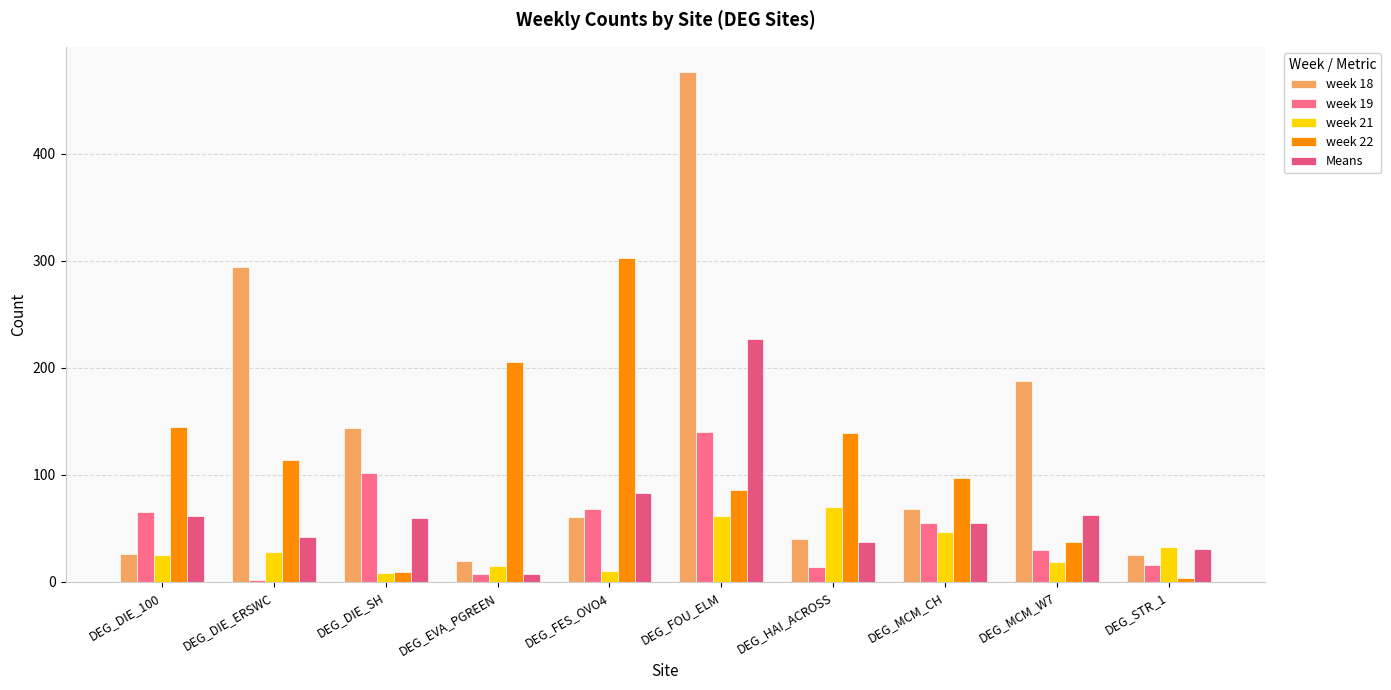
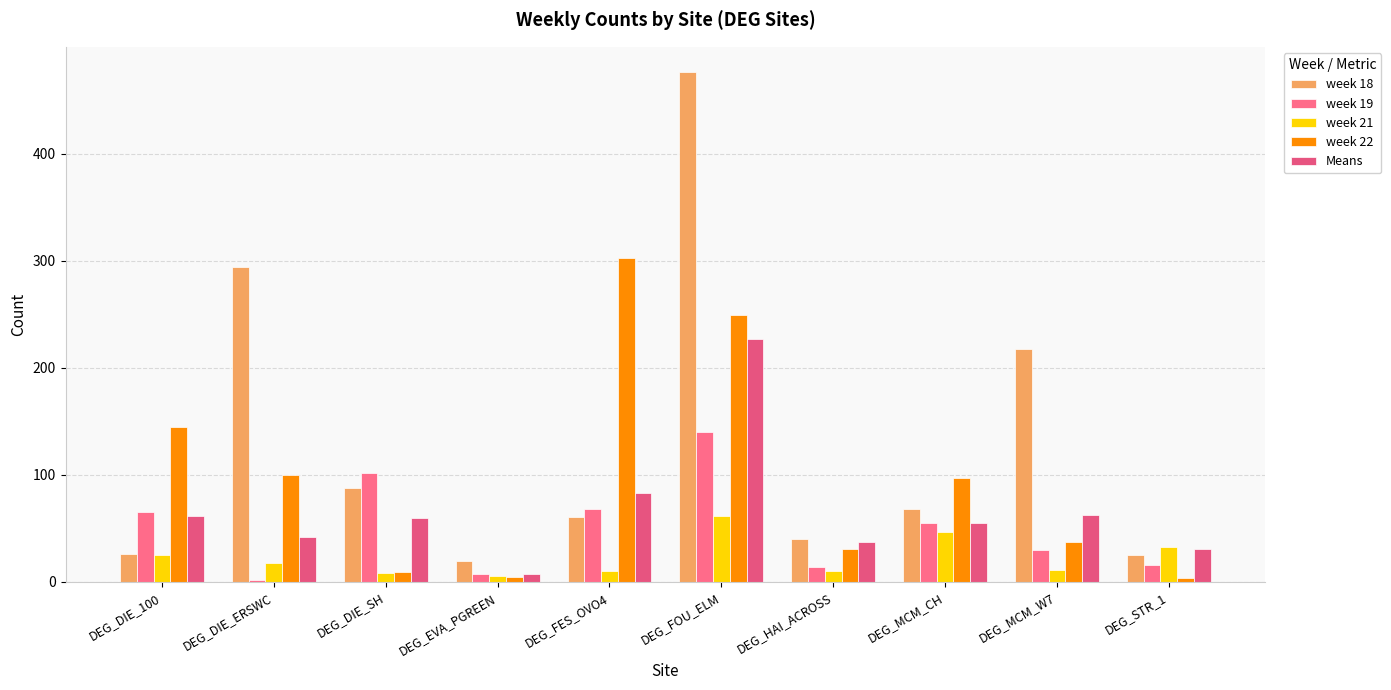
week 21, DEG_DIE_ERSWC: 28 -> 18
week 22, DEG_DIE_ERSWC: 114 -> 100
week 18, DEG_DIE_SH: 144 -> 88
week 21, DEG_EVA_PGREEN: 15 -> 6
week 22, DEG_EVA_PGREEN: 205 -> 5
week 22, DEG_FOU_ELM: 86 -> 249
week 21, DEG_HAI_ACROSS: 70 -> 10
week 22, DEG_HAI_ACROSS: 139 -> 31
week 18, DEG_MCM_W7: 188 -> 218
week 21, DEG_MCM_W7: 19 -> 11
